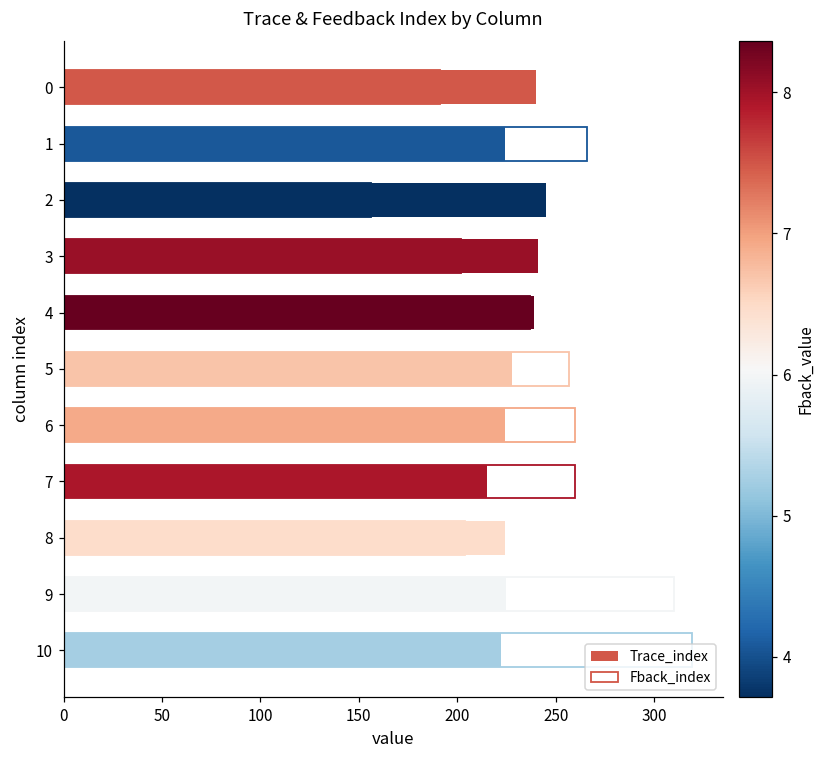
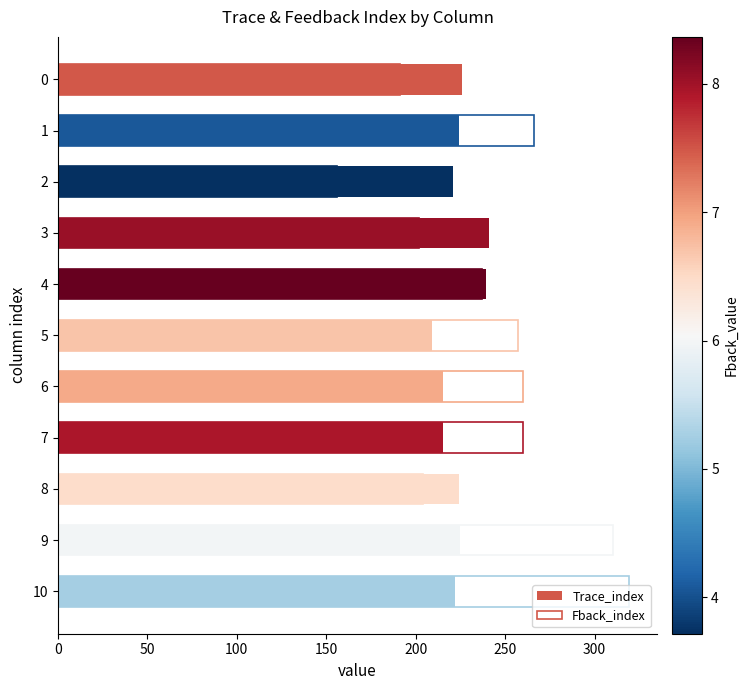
Trace_index, 0: 240 -> 226
Trace_index, 2: 245 -> 221
Trace_index, 5: 228 -> 209
Trace_index, 6: 224 -> 215
